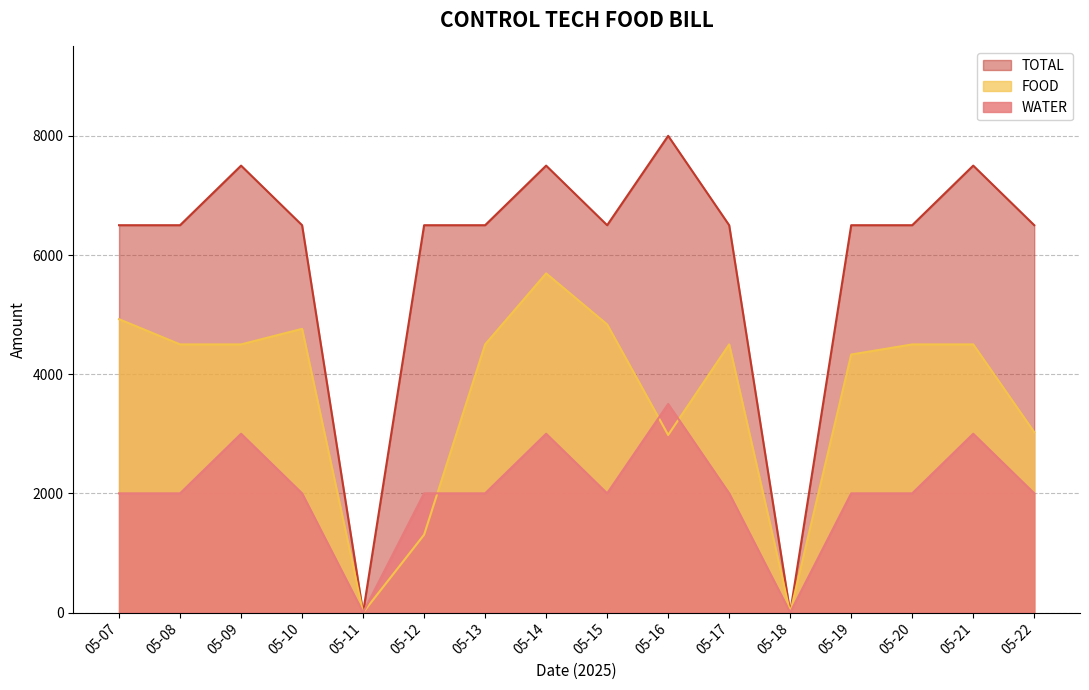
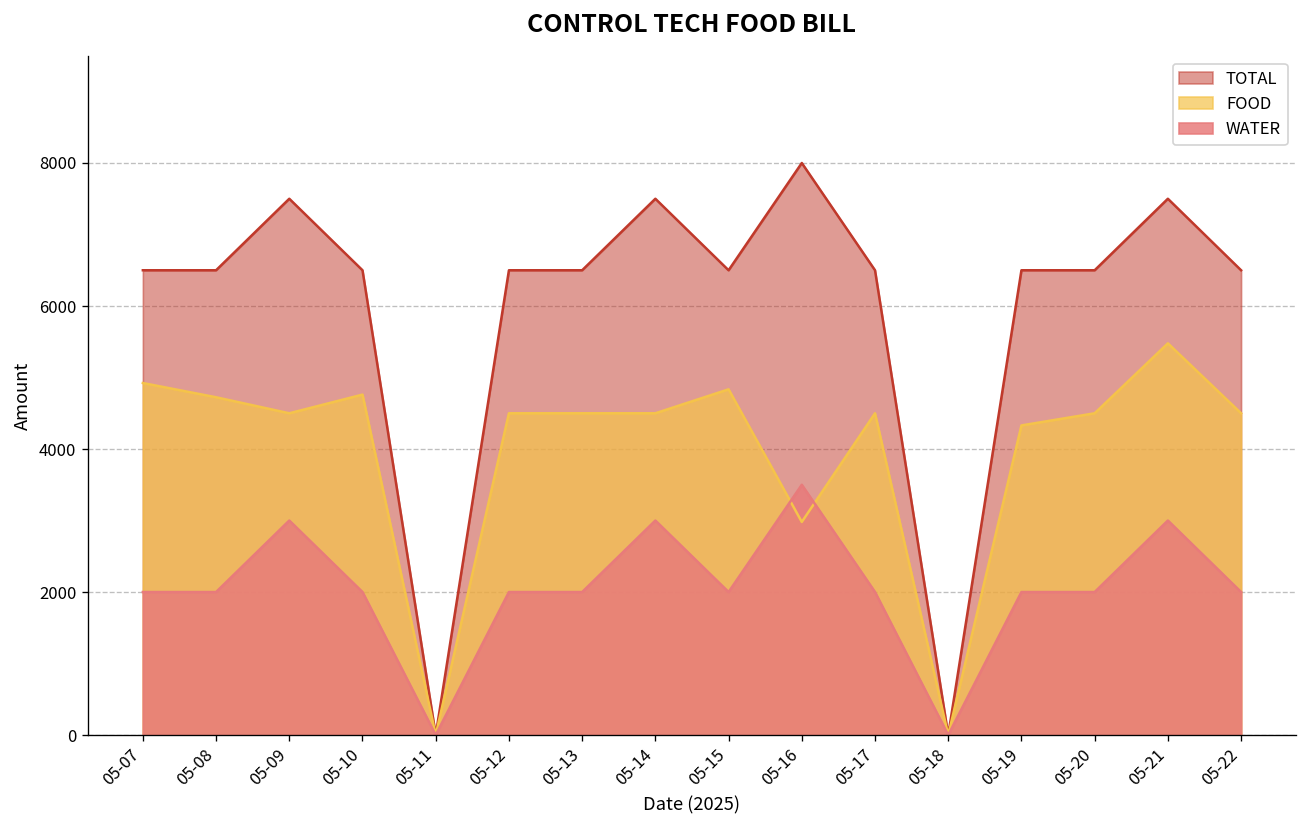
FOOD, 05-08: 4500 -> 4700
FOOD, 05-12: 1300 -> 4500
FOOD, 05-14: 5700 -> 4500
FOOD, 05-21: 4500 -> 5500
FOOD, 05-22: 3000 -> 4500
